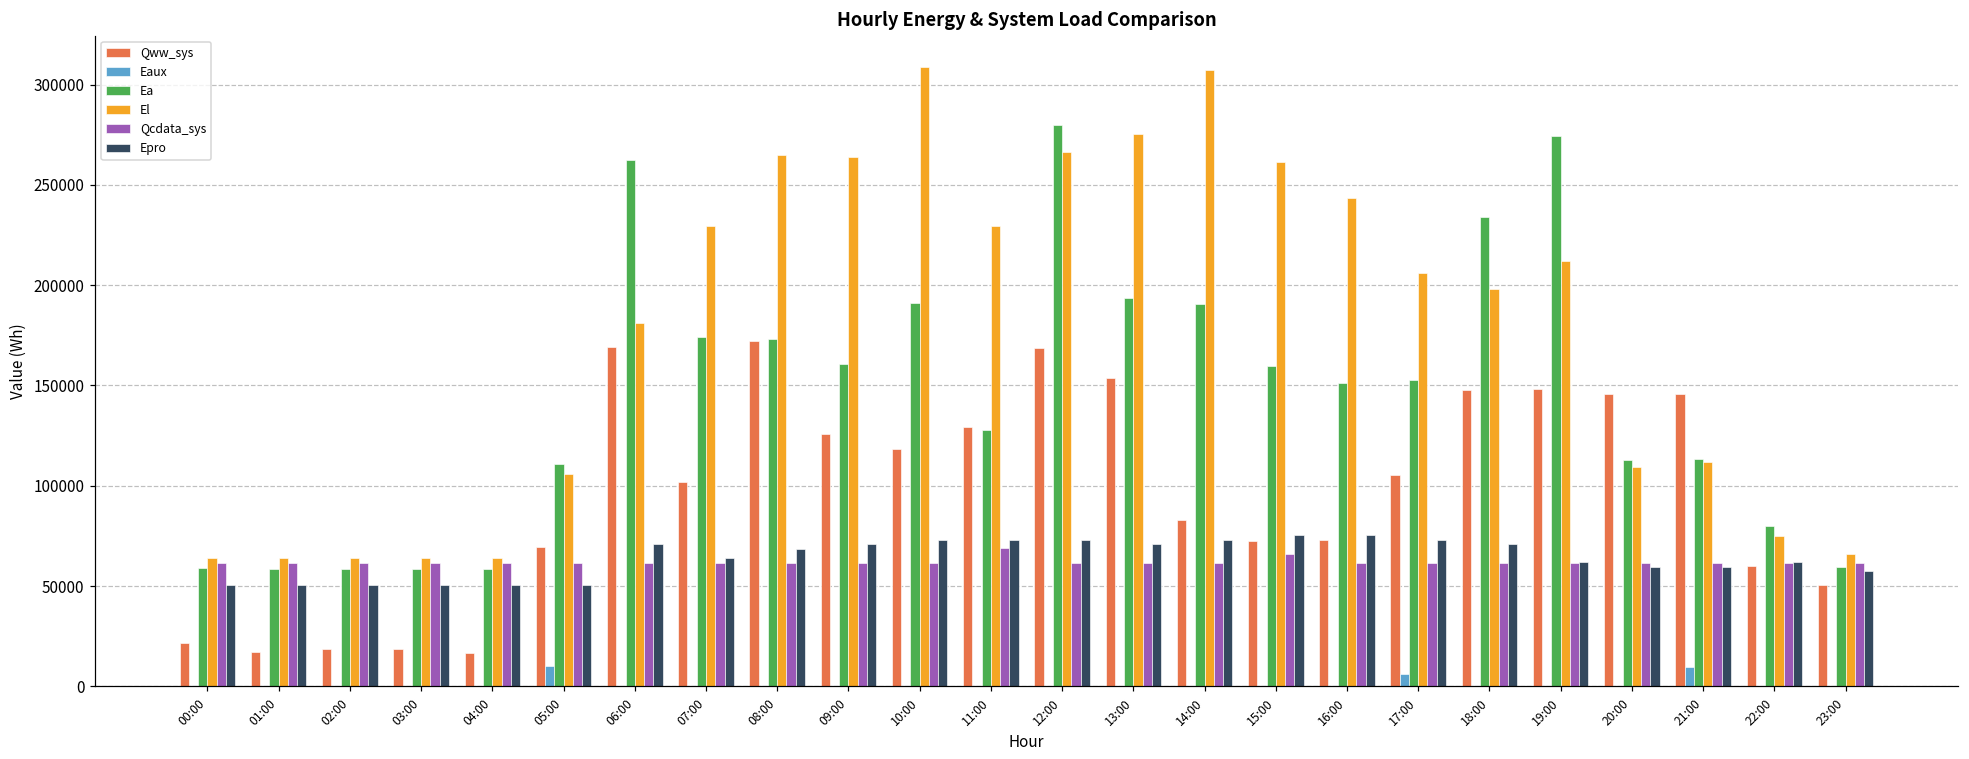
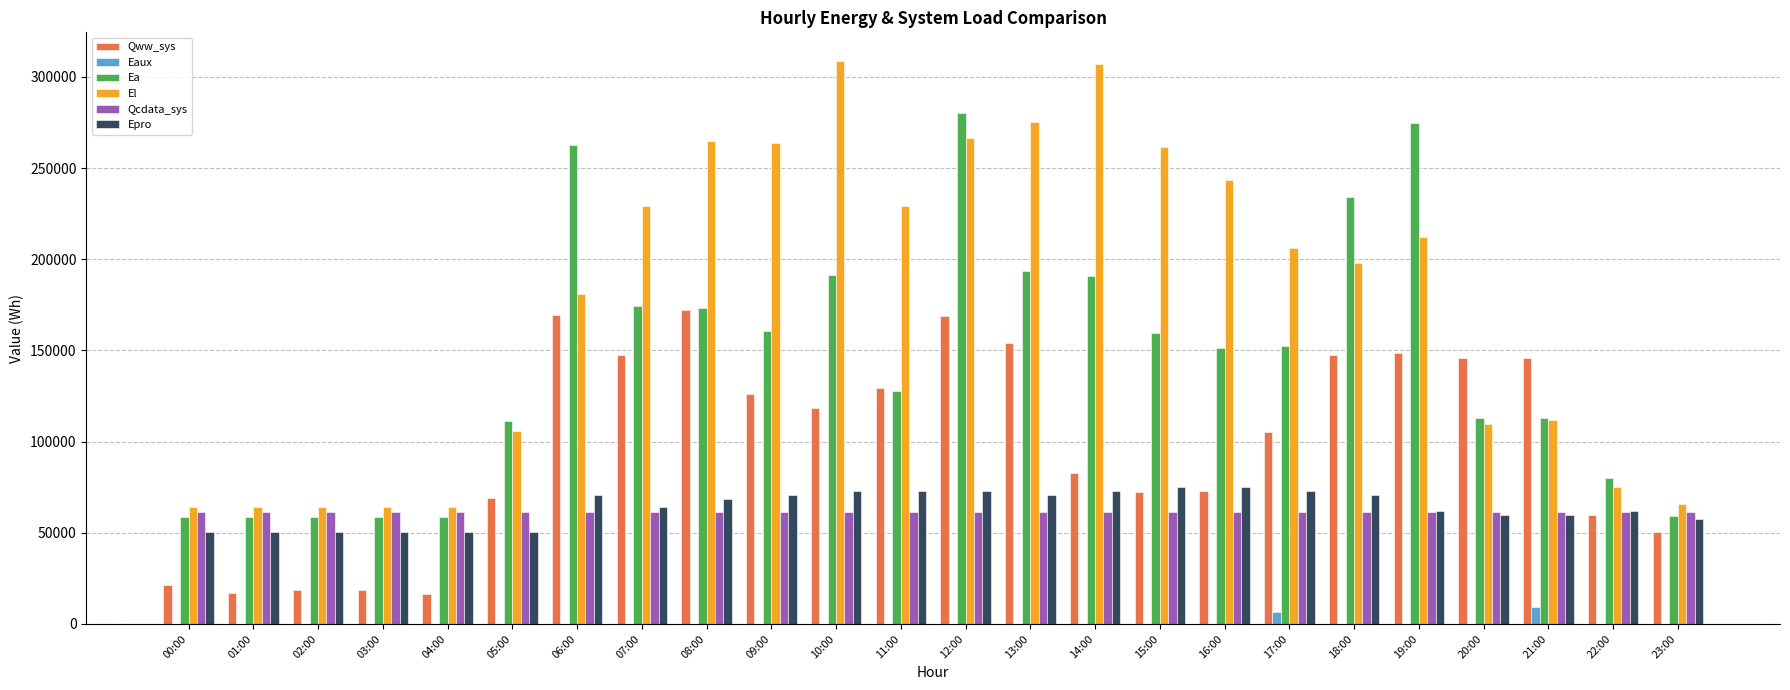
Eaux, 05:00: 10000 -> 0
Qww_sys, 07:00: 102000 -> 148000
Qcdata_sys, 11:00: 69000 -> 61000
Qcdata_sys, 15:00: 66000 -> 61000
